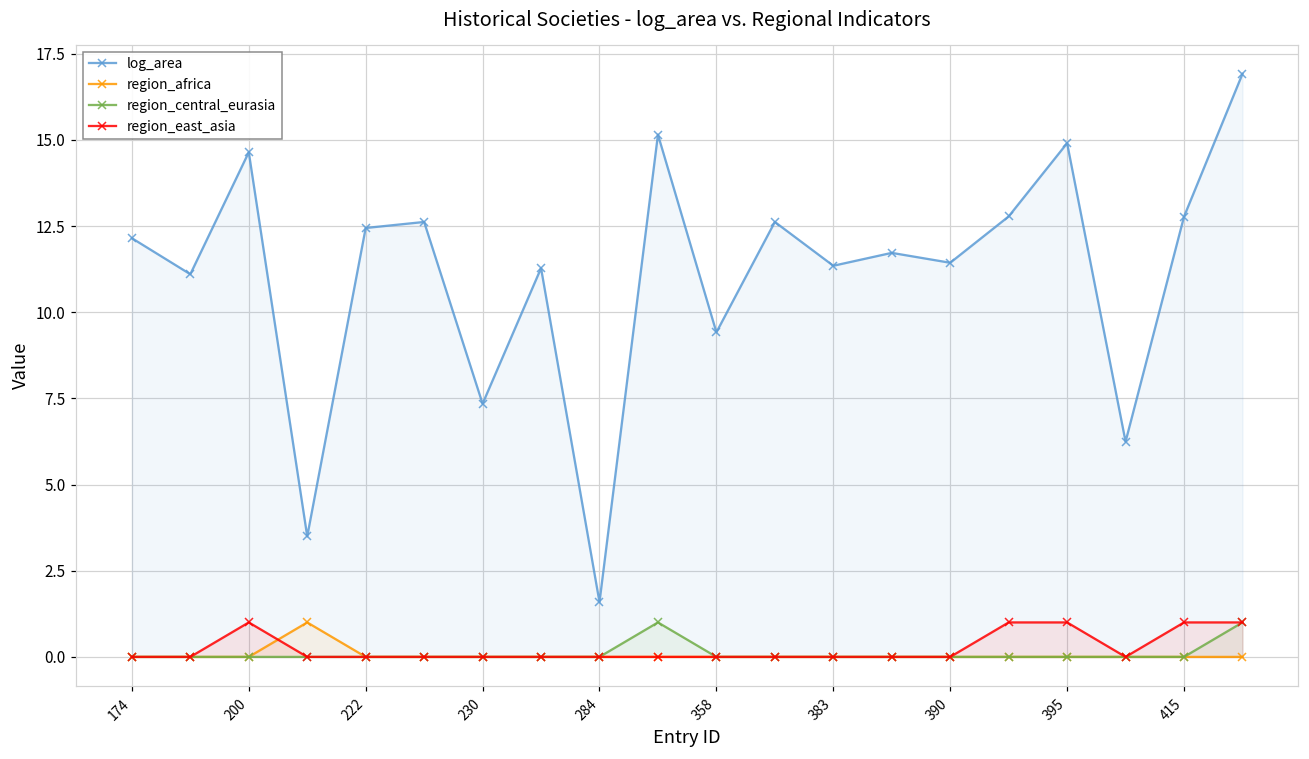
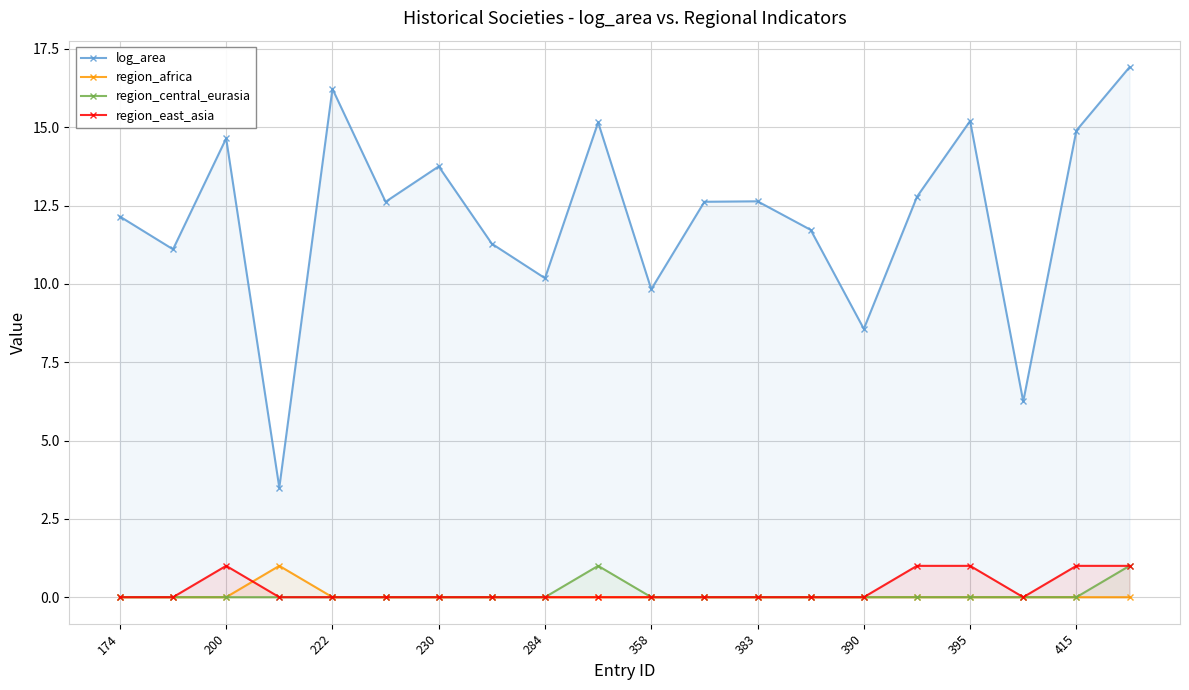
log_area, 222: 12.4 -> 16.2
log_area, 230: 7.3 -> 13.7
log_area, 284: 1.6 -> 10.2
log_area, 358: 9.4 -> 9.8
log_area, 383: 11.3 -> 12.6
log_area, 390: 11.4 -> 8.6
log_area, 395: 14.9 -> 15.2
log_area, 415: 12.8 -> 14.9
